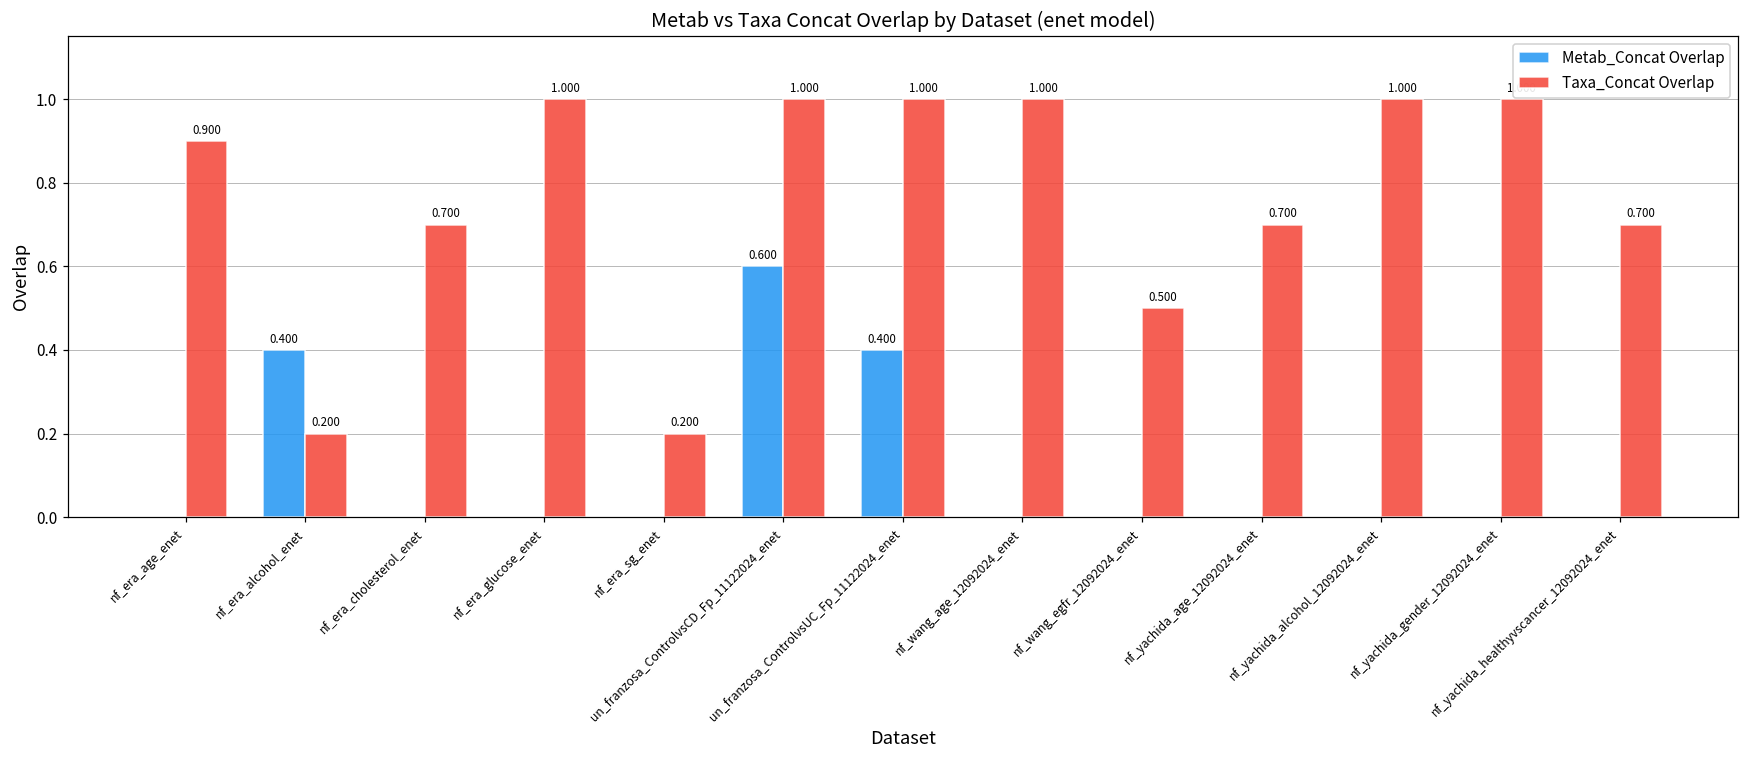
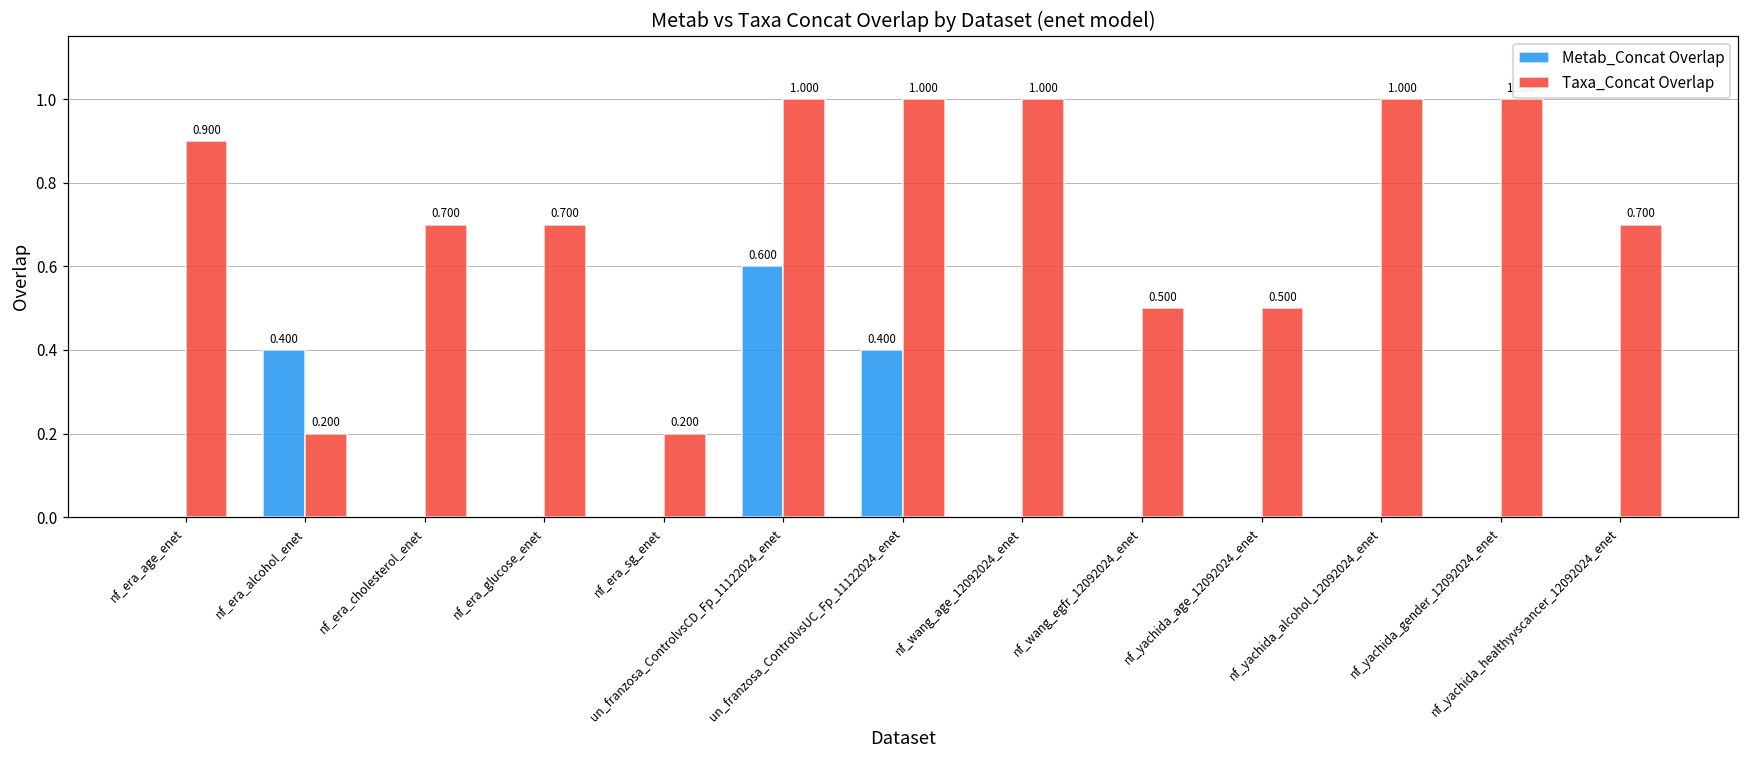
Taxa_Concat Overlap, nf_era_glucose_enet: 1.000 -> 0.700
Taxa_Concat Overlap, nf_yachida_age_12092024_enet: 0.700 -> 0.500
